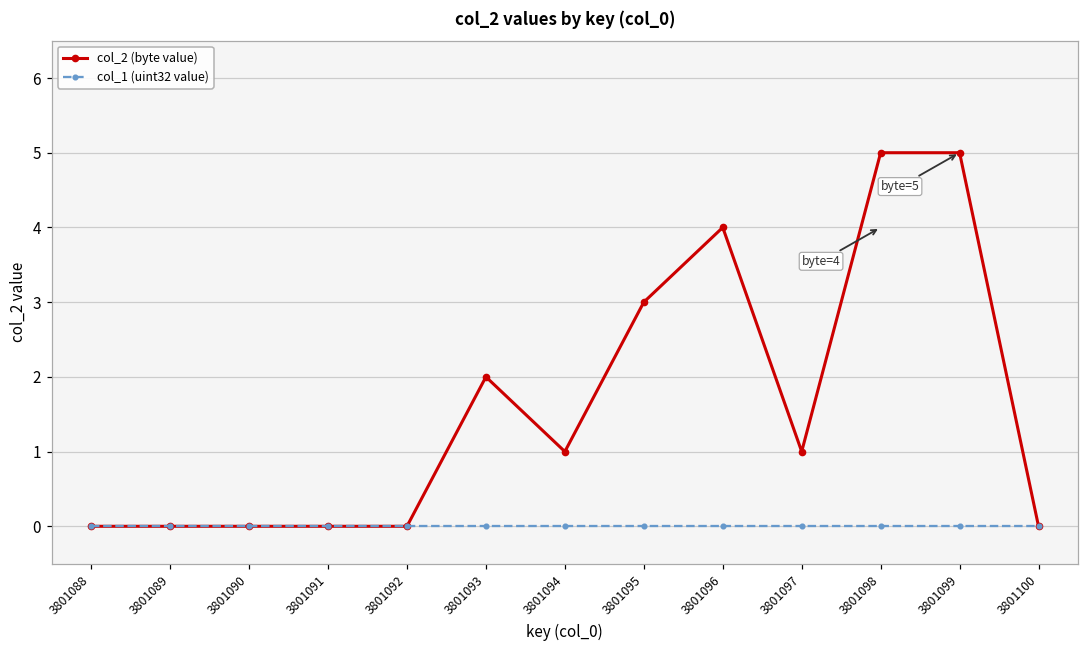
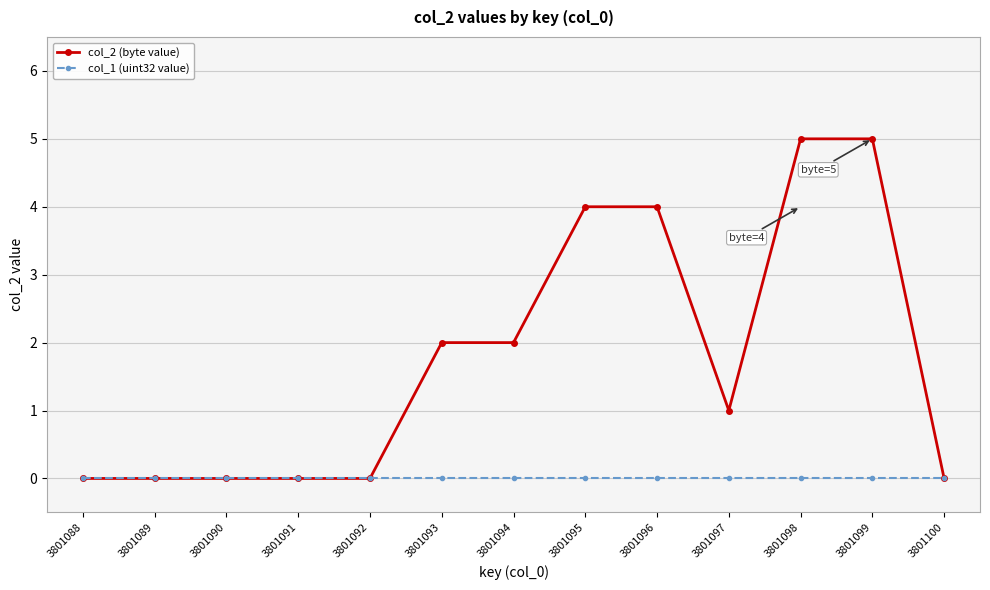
col_2 (byte value), 3801094: 1 -> 2
col_2 (byte value), 3801095: 3 -> 4
